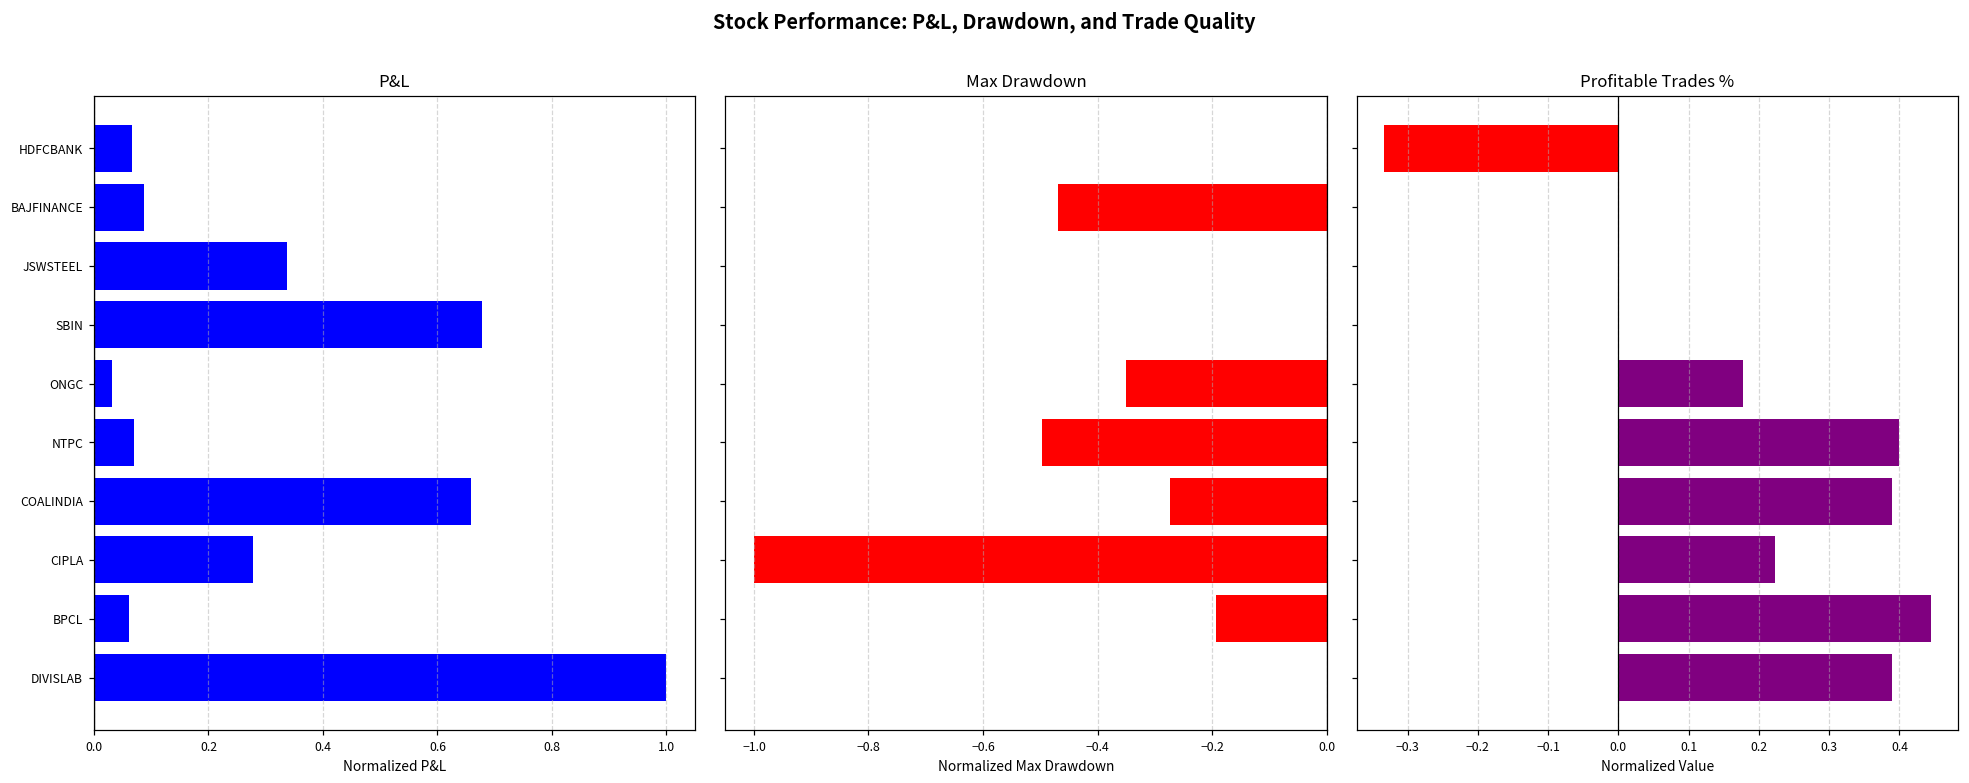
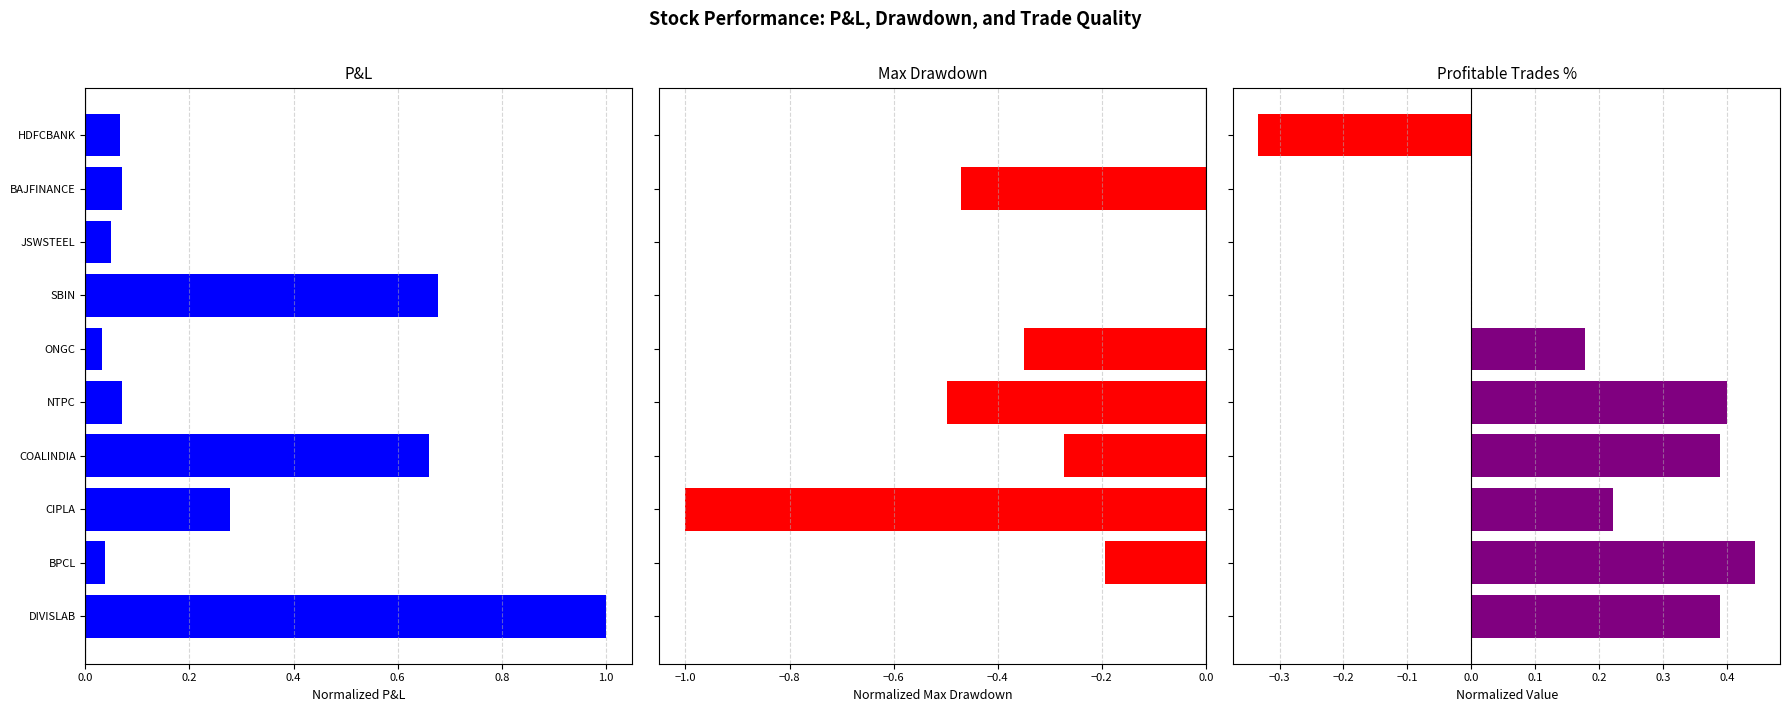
P&L, BAJFINANCE: 0.09 -> 0.07
P&L, JSWSTEEL: 0.34 -> 0.05
P&L, BPCL: 0.06 -> 0.04
